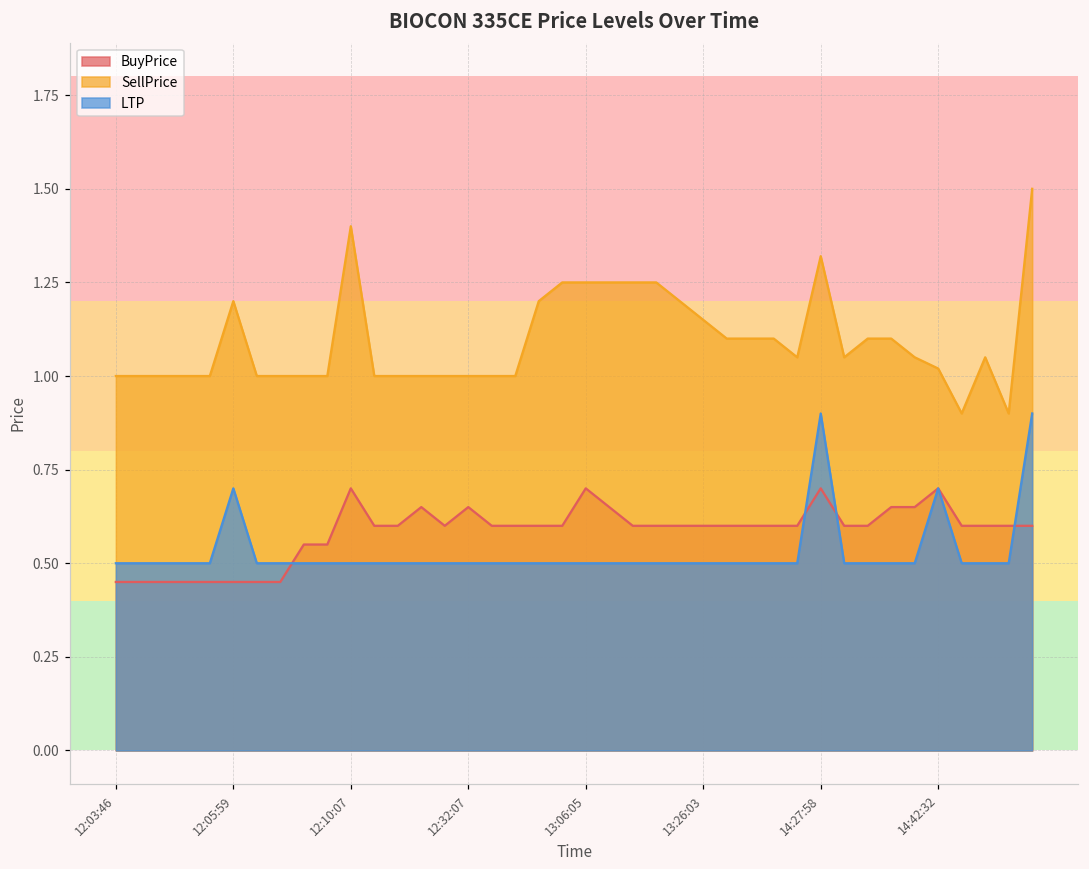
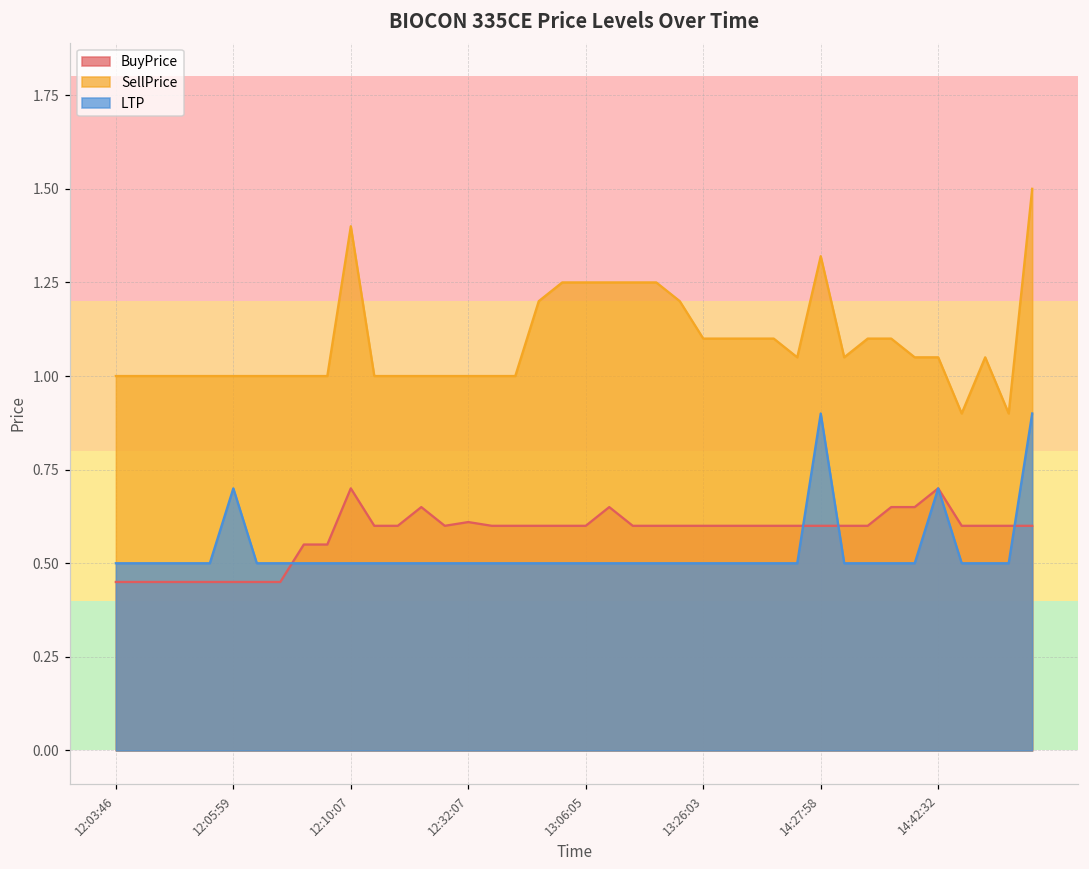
SellPrice, 12:05:59: 1.2 -> 1.0
BuyPrice, 12:32:07: 0.65 -> 0.61
BuyPrice, 13:06:05: 0.7 -> 0.6
SellPrice, 13:26:03: 1.15 -> 1.10
BuyPrice, 14:27:58: 0.7 -> 0.6
SellPrice, 14:42:32: 1.02 -> 1.05
